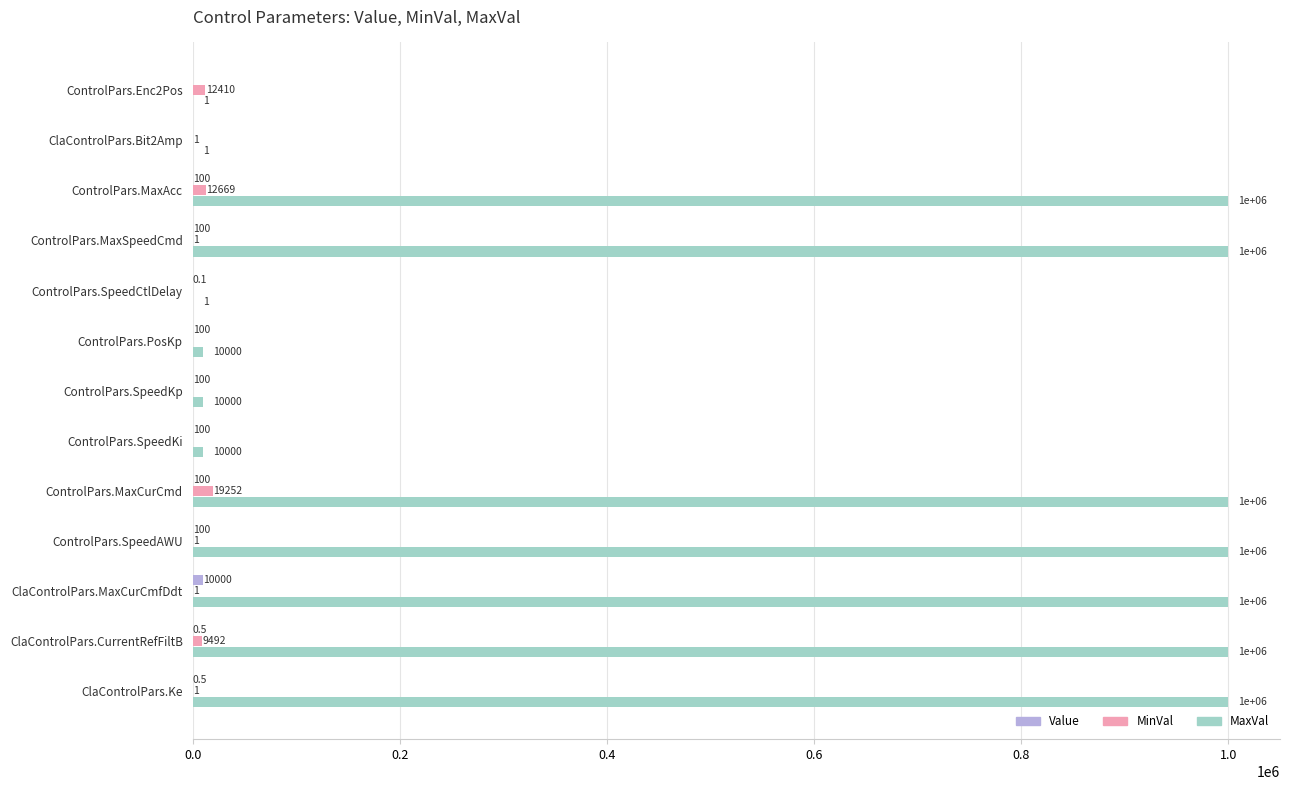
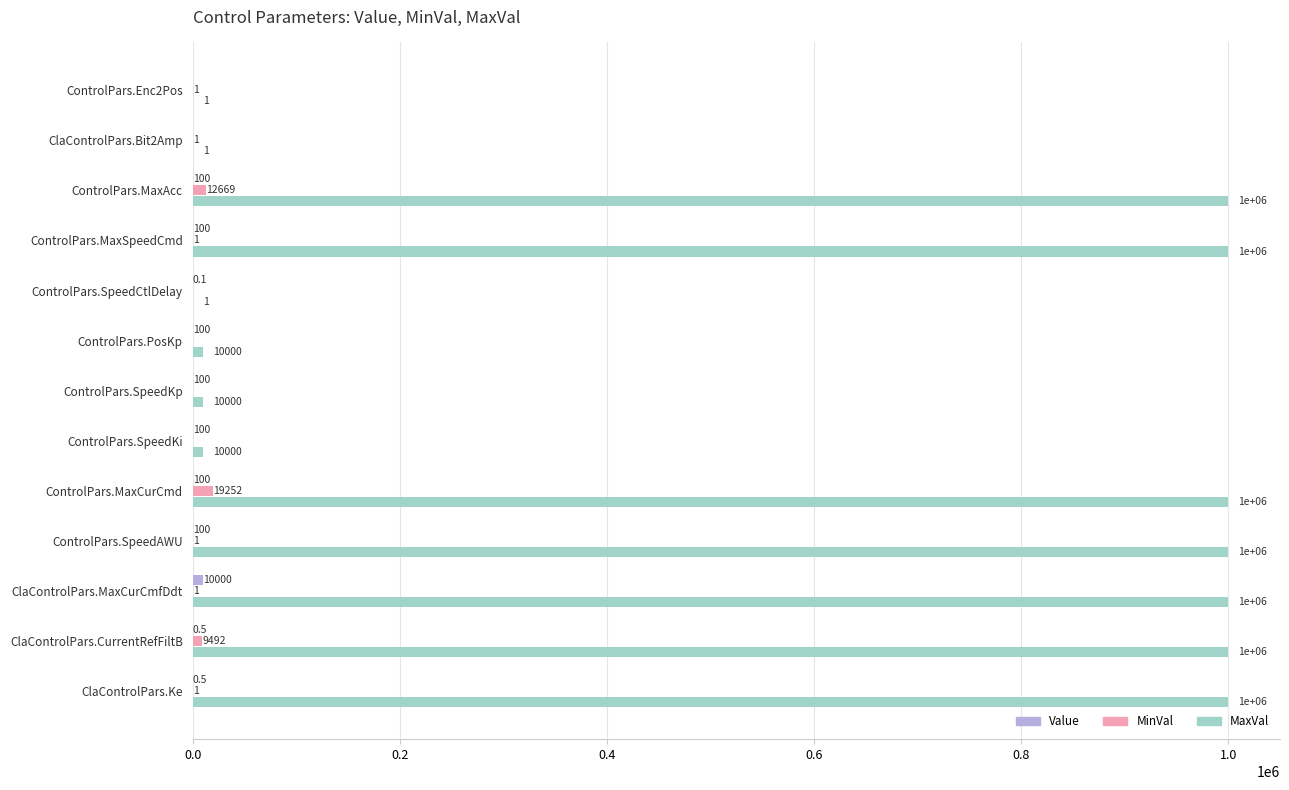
MinVal, ControlPars.Enc2Pos: 12410 -> 1
